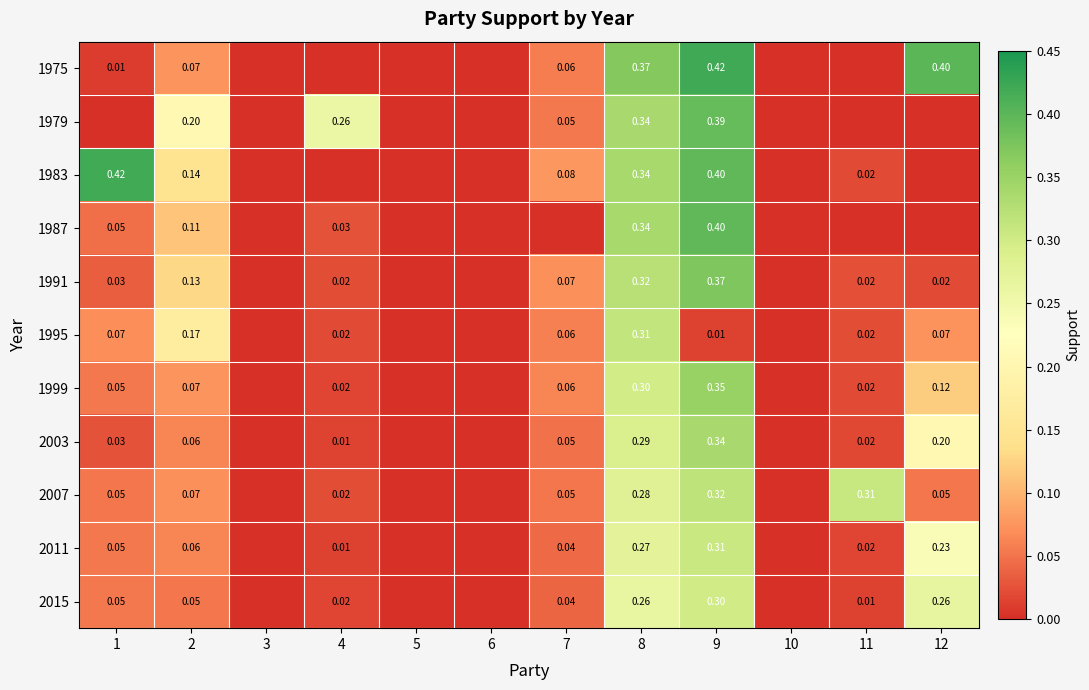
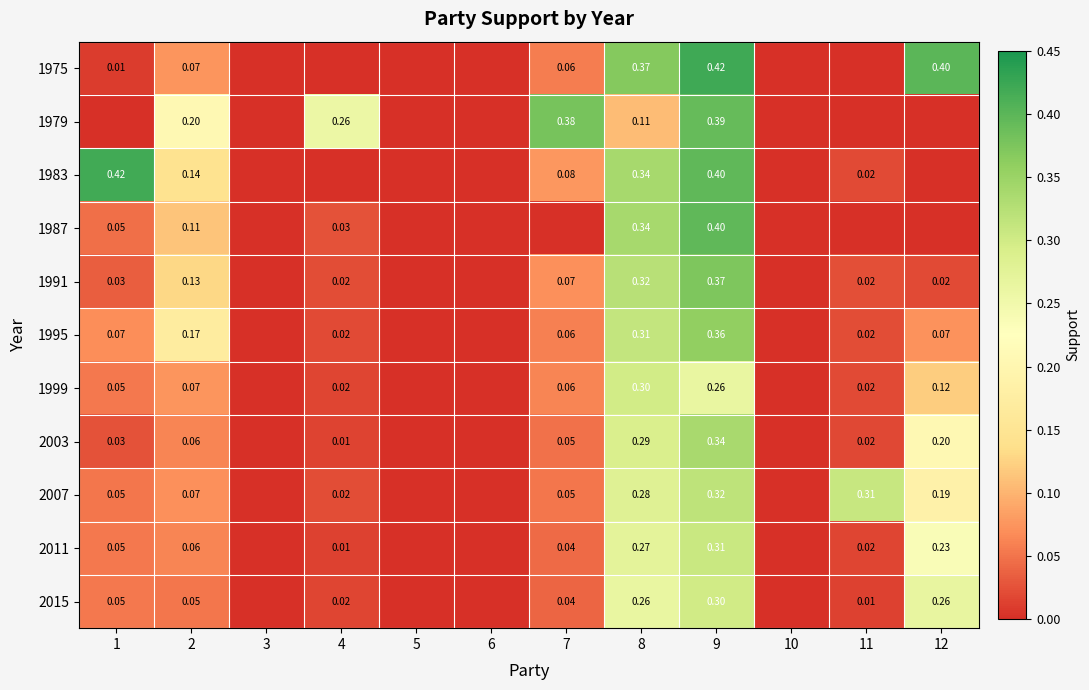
1979, 7: 0.05 -> 0.38
1979, 8: 0.34 -> 0.11
1995, 9: 0.01 -> 0.36
1999, 9: 0.35 -> 0.26
2007, 12: 0.05 -> 0.19
